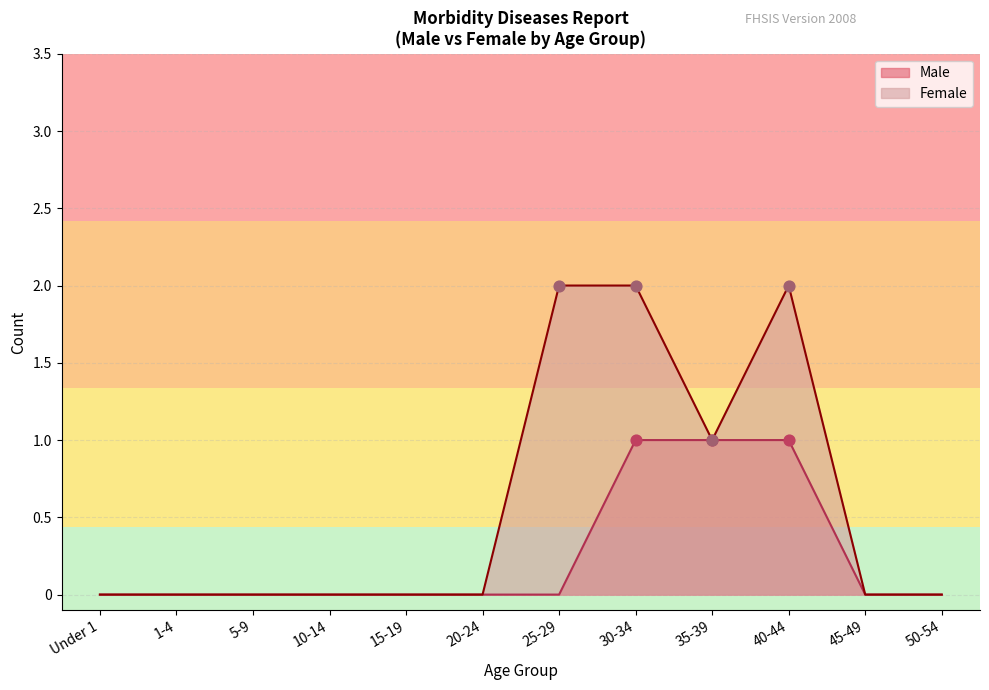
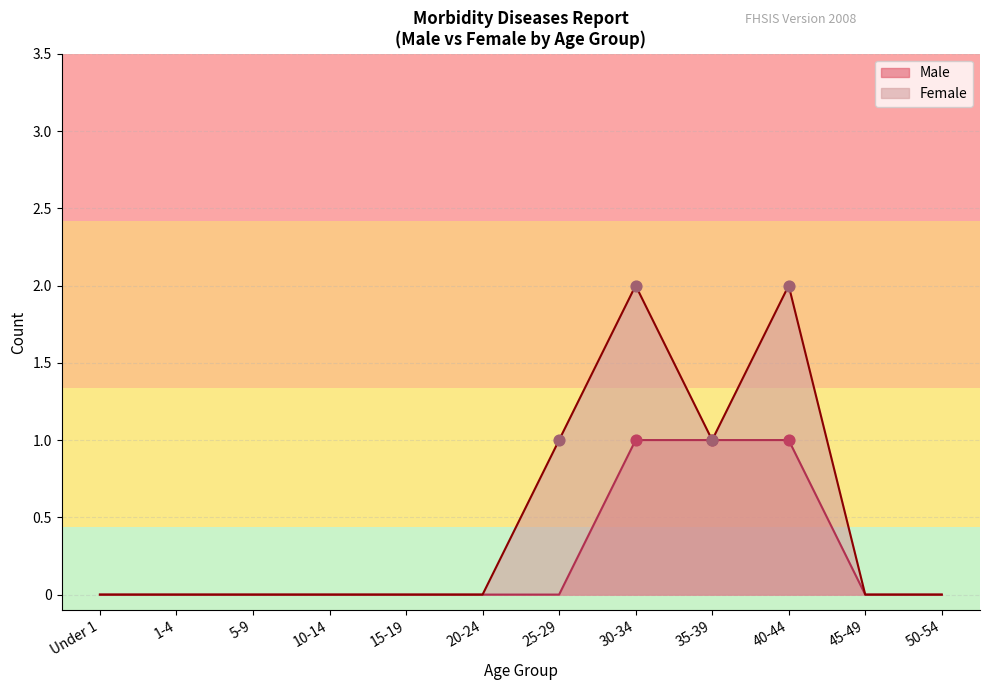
Female, 25-29: 2 -> 1
